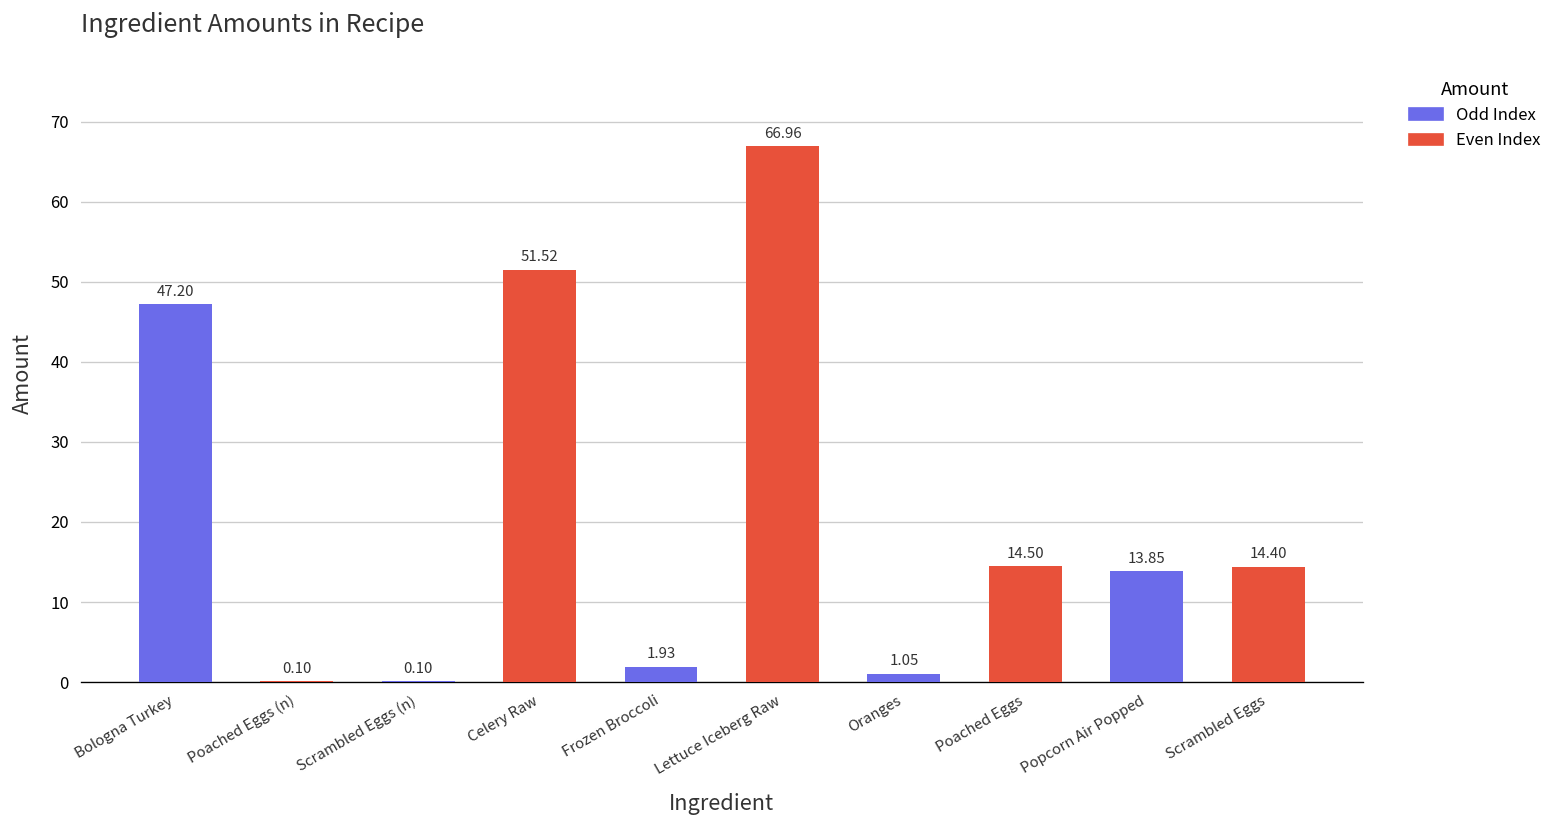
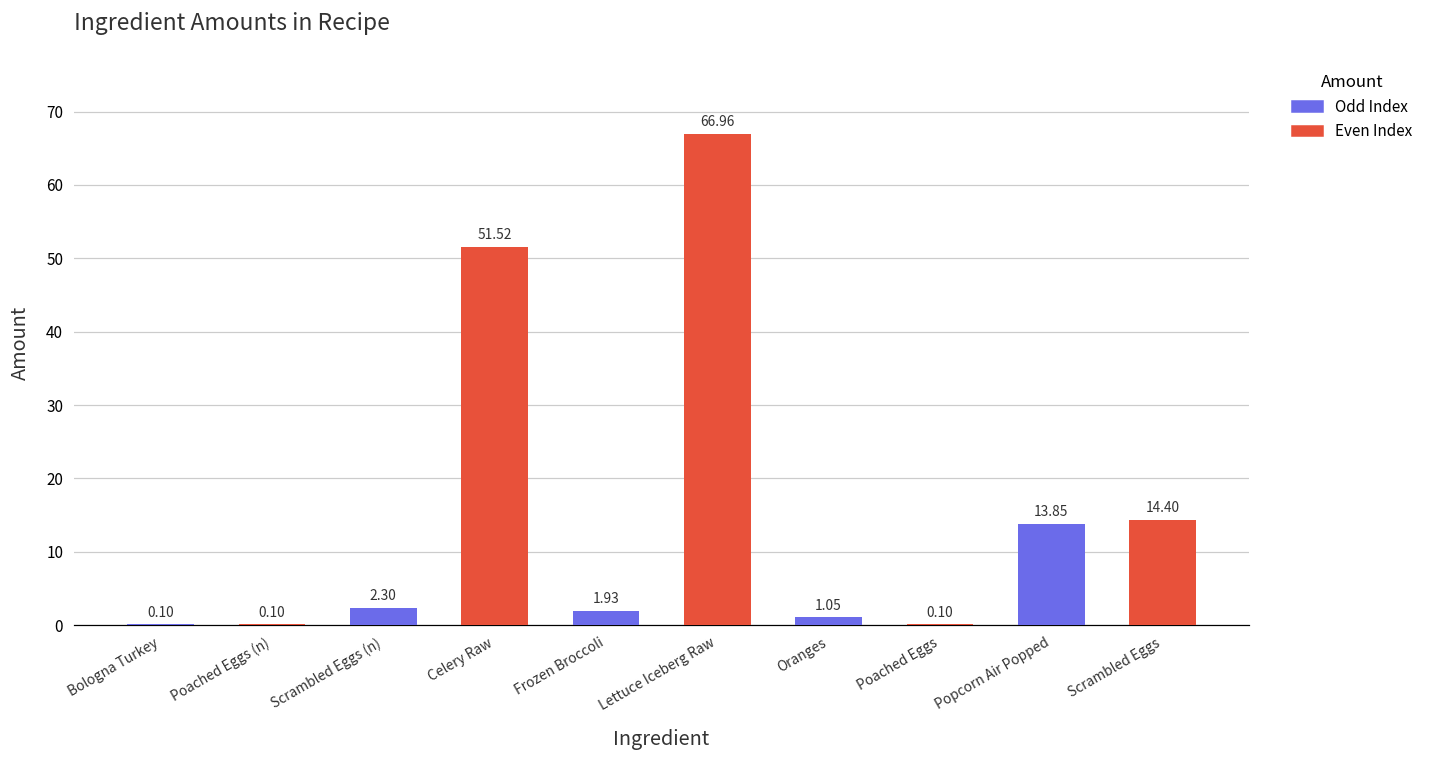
Bologna Turkey: 47.20 -> 0.10
Scrambled Eggs (n): 0.10 -> 2.30
Poached Eggs: 14.50 -> 0.10
